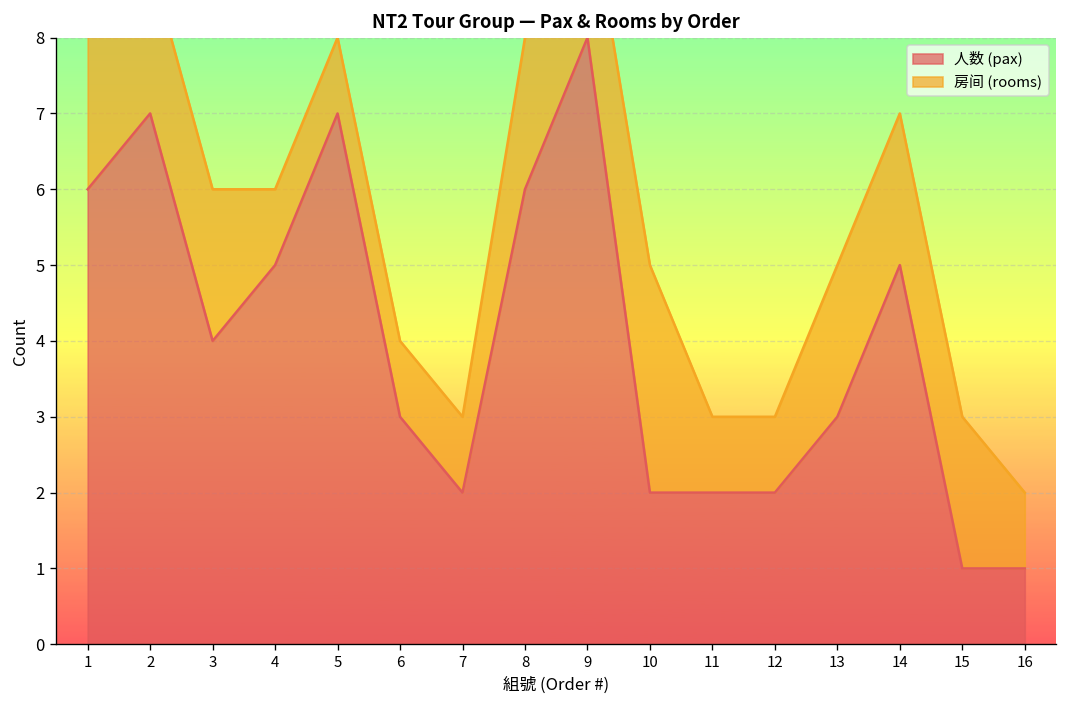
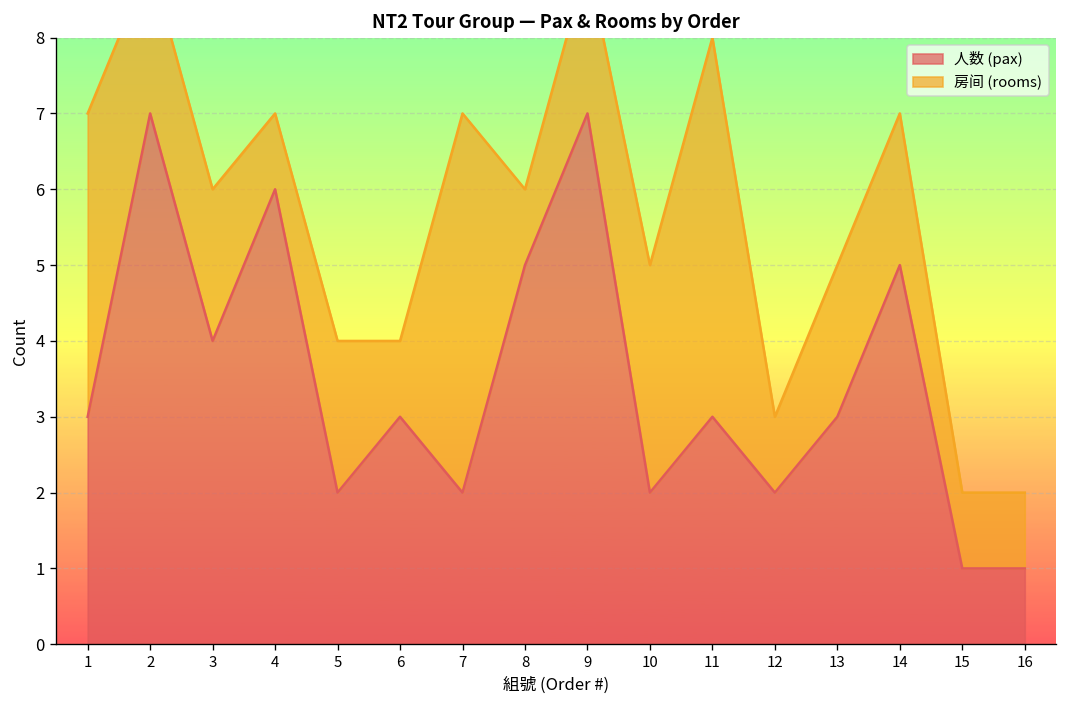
人数 (pax), 1: 6 -> 3
人数 (pax), 4: 5 -> 6
人数 (pax), 5: 7 -> 2
房间 (rooms), 5: 1 -> 2
房间 (rooms), 7: 1 -> 5
人数 (pax), 8: 6 -> 5
房间 (rooms), 8: 2 -> 1
人数 (pax), 9: 8 -> 7
人数 (pax), 11: 2 -> 3
房间 (rooms), 11: 1 -> 5
房间 (rooms), 15: 2 -> 1
